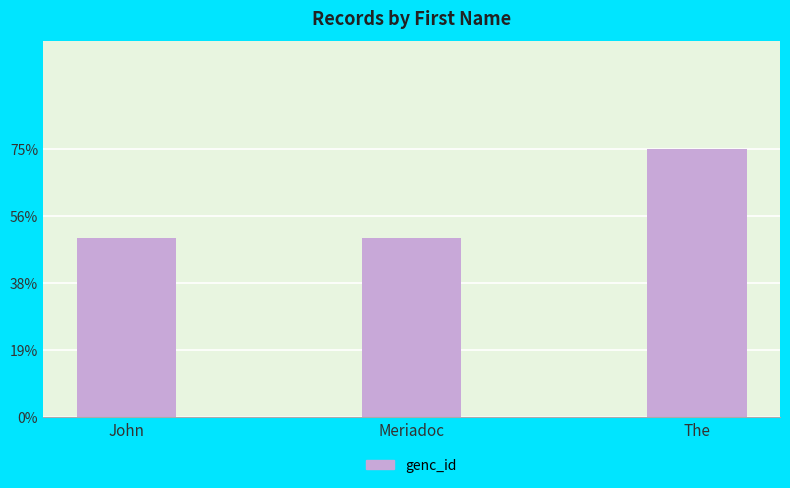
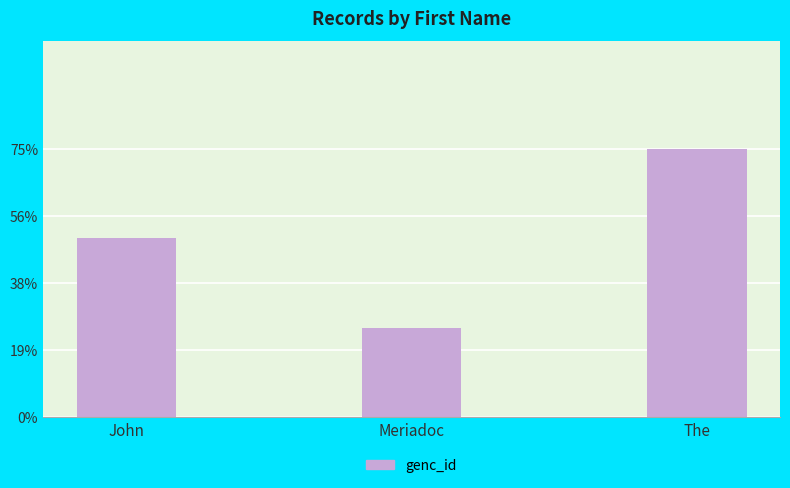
Meriadoc: 50% -> 25%
